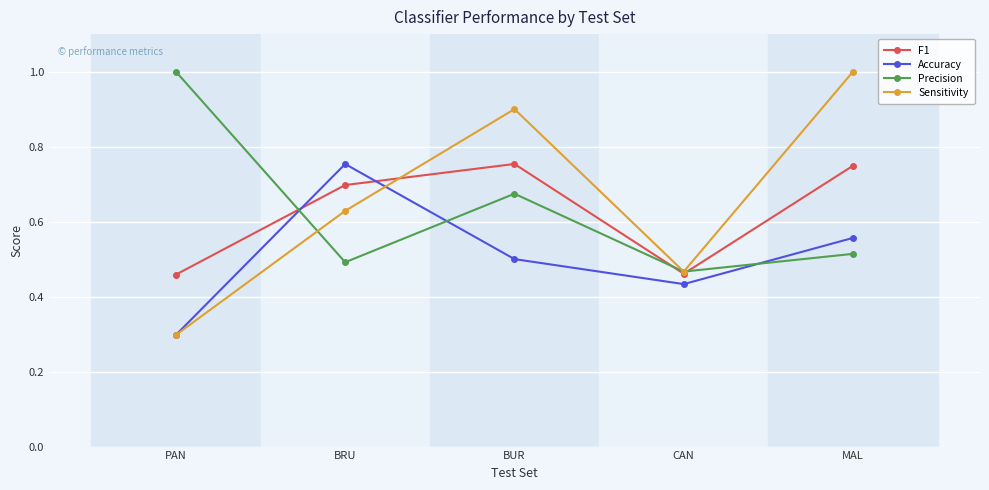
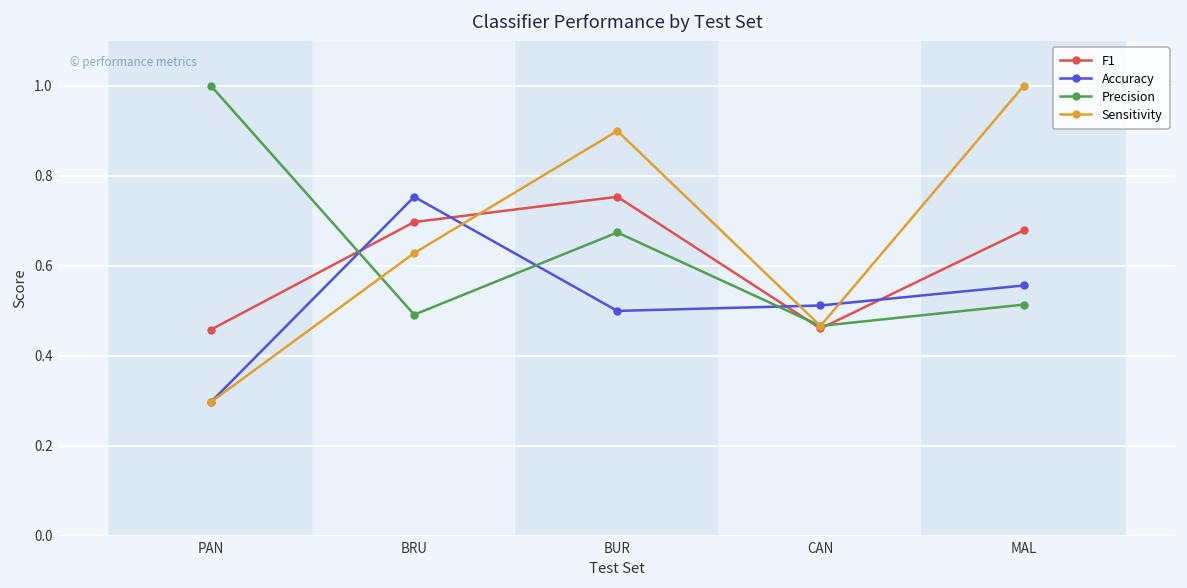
Accuracy, CAN: 0.43 -> 0.51
F1, MAL: 0.75 -> 0.68
